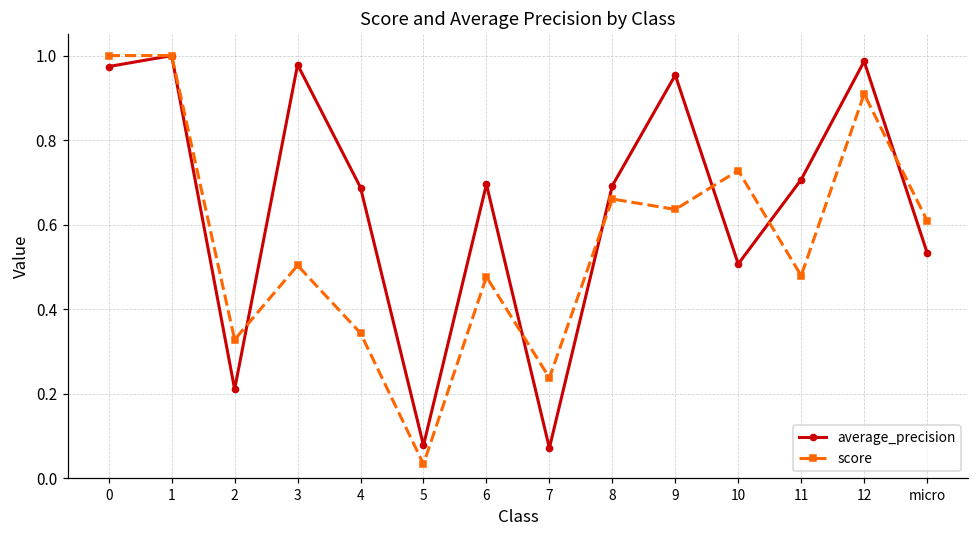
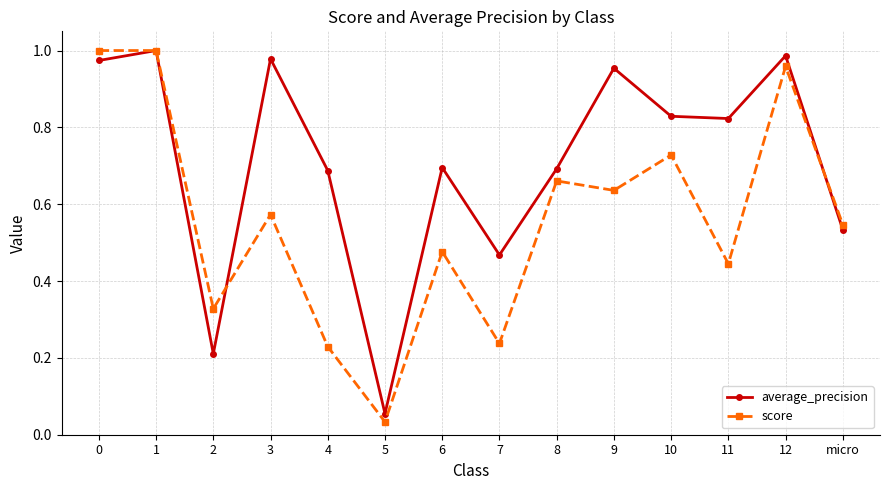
score, 3: 0.50 -> 0.57
score, 4: 0.34 -> 0.23
average_precision, 5: 0.08 -> 0.05
average_precision, 7: 0.07 -> 0.47
average_precision, 10: 0.51 -> 0.83
average_precision, 11: 0.71 -> 0.82
score, 11: 0.48 -> 0.44
score, 12: 0.91 -> 0.96
score, micro: 0.61 -> 0.55
